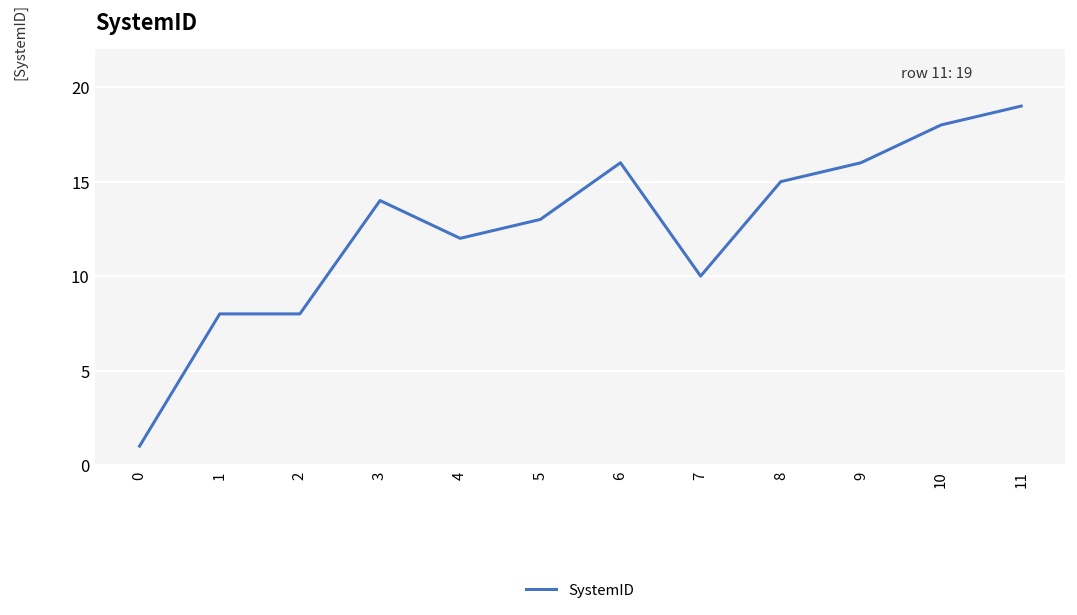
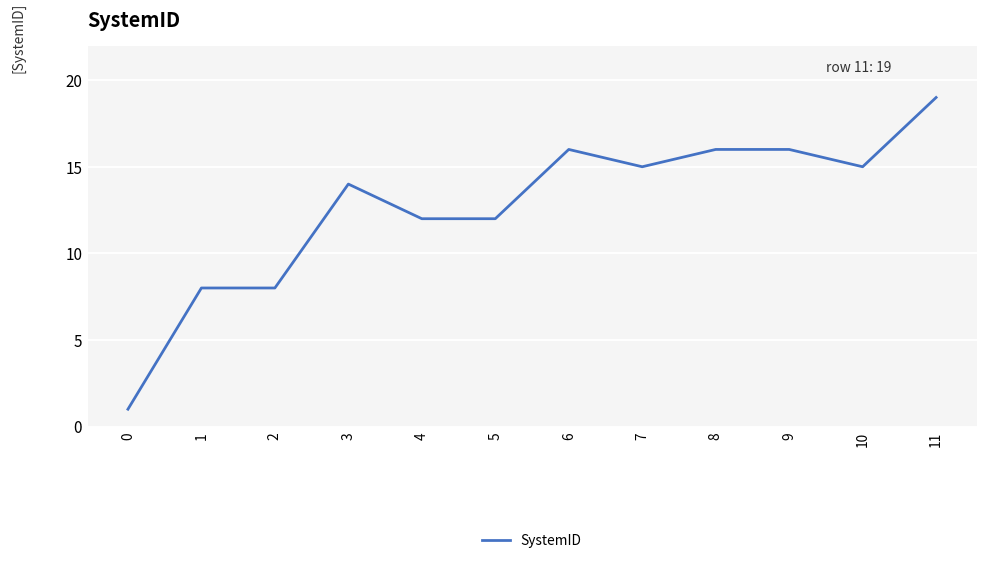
5: 13 -> 12
7: 10 -> 15
8: 15 -> 16
10: 18 -> 15
